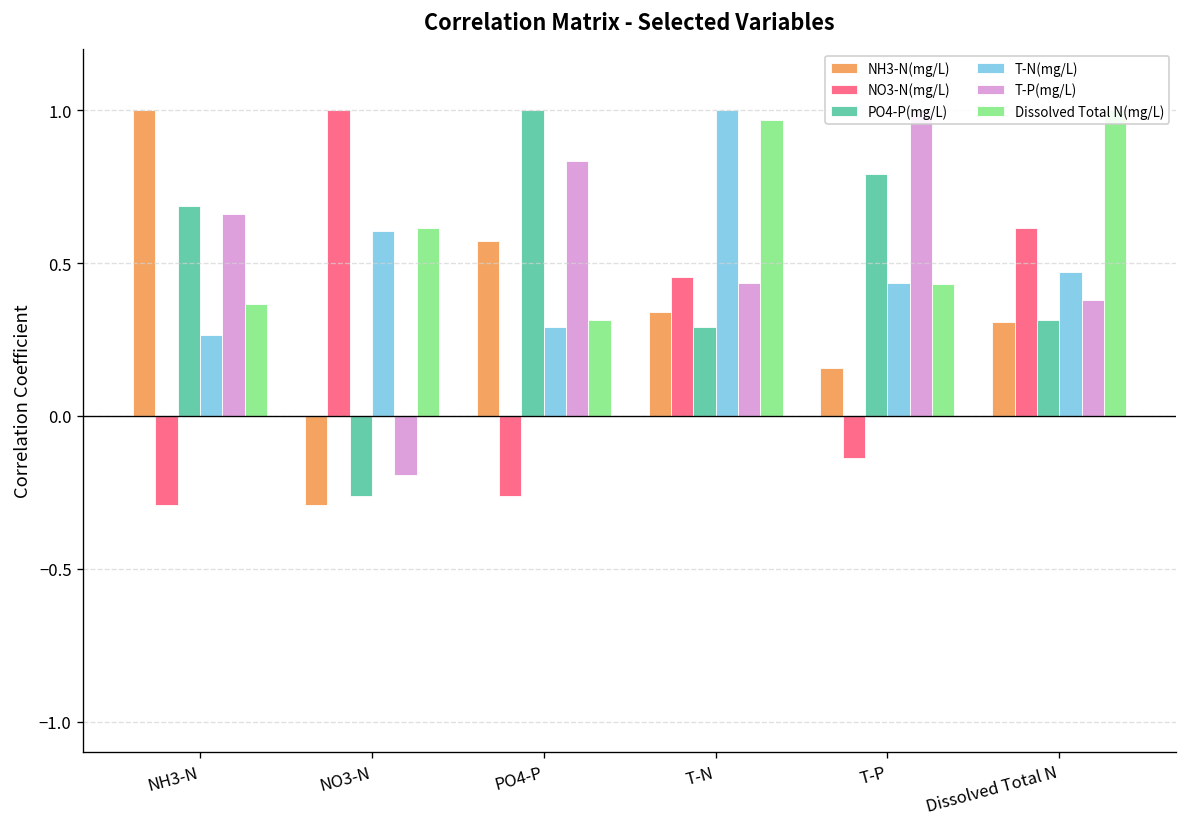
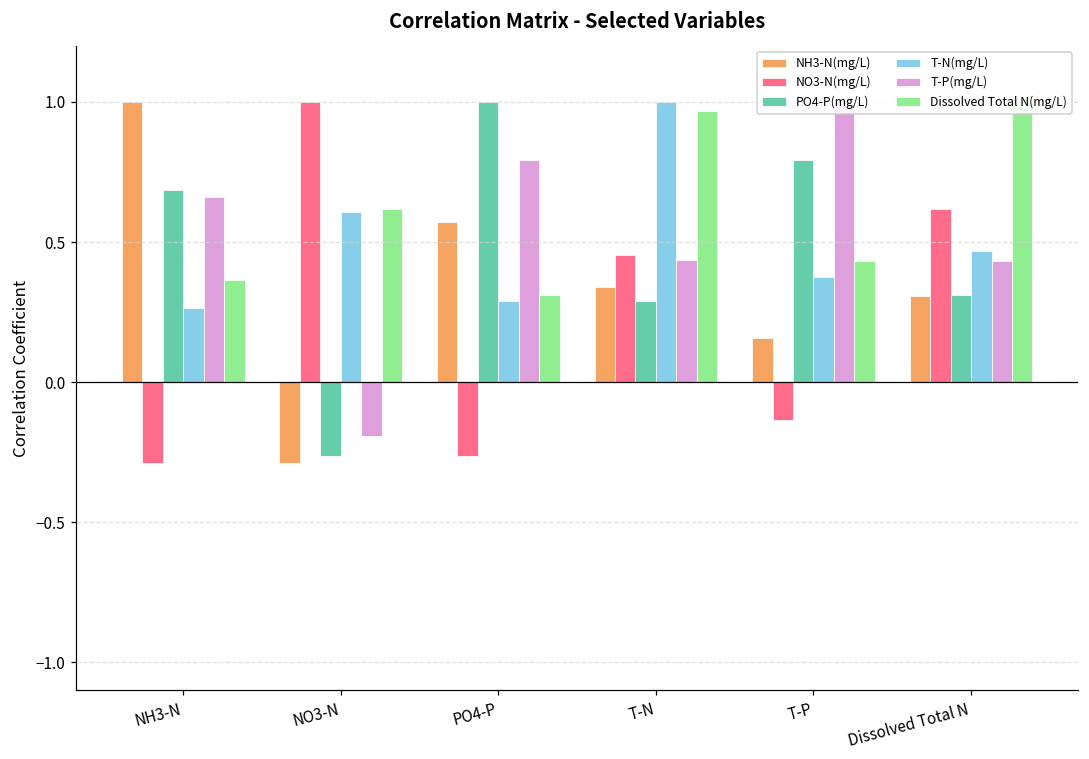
T-P(mg/L), PO4-P: 0.83 -> 0.79
T-N(mg/L), T-P: 0.43 -> 0.37
T-P(mg/L), Dissolved Total N: 0.38 -> 0.43
